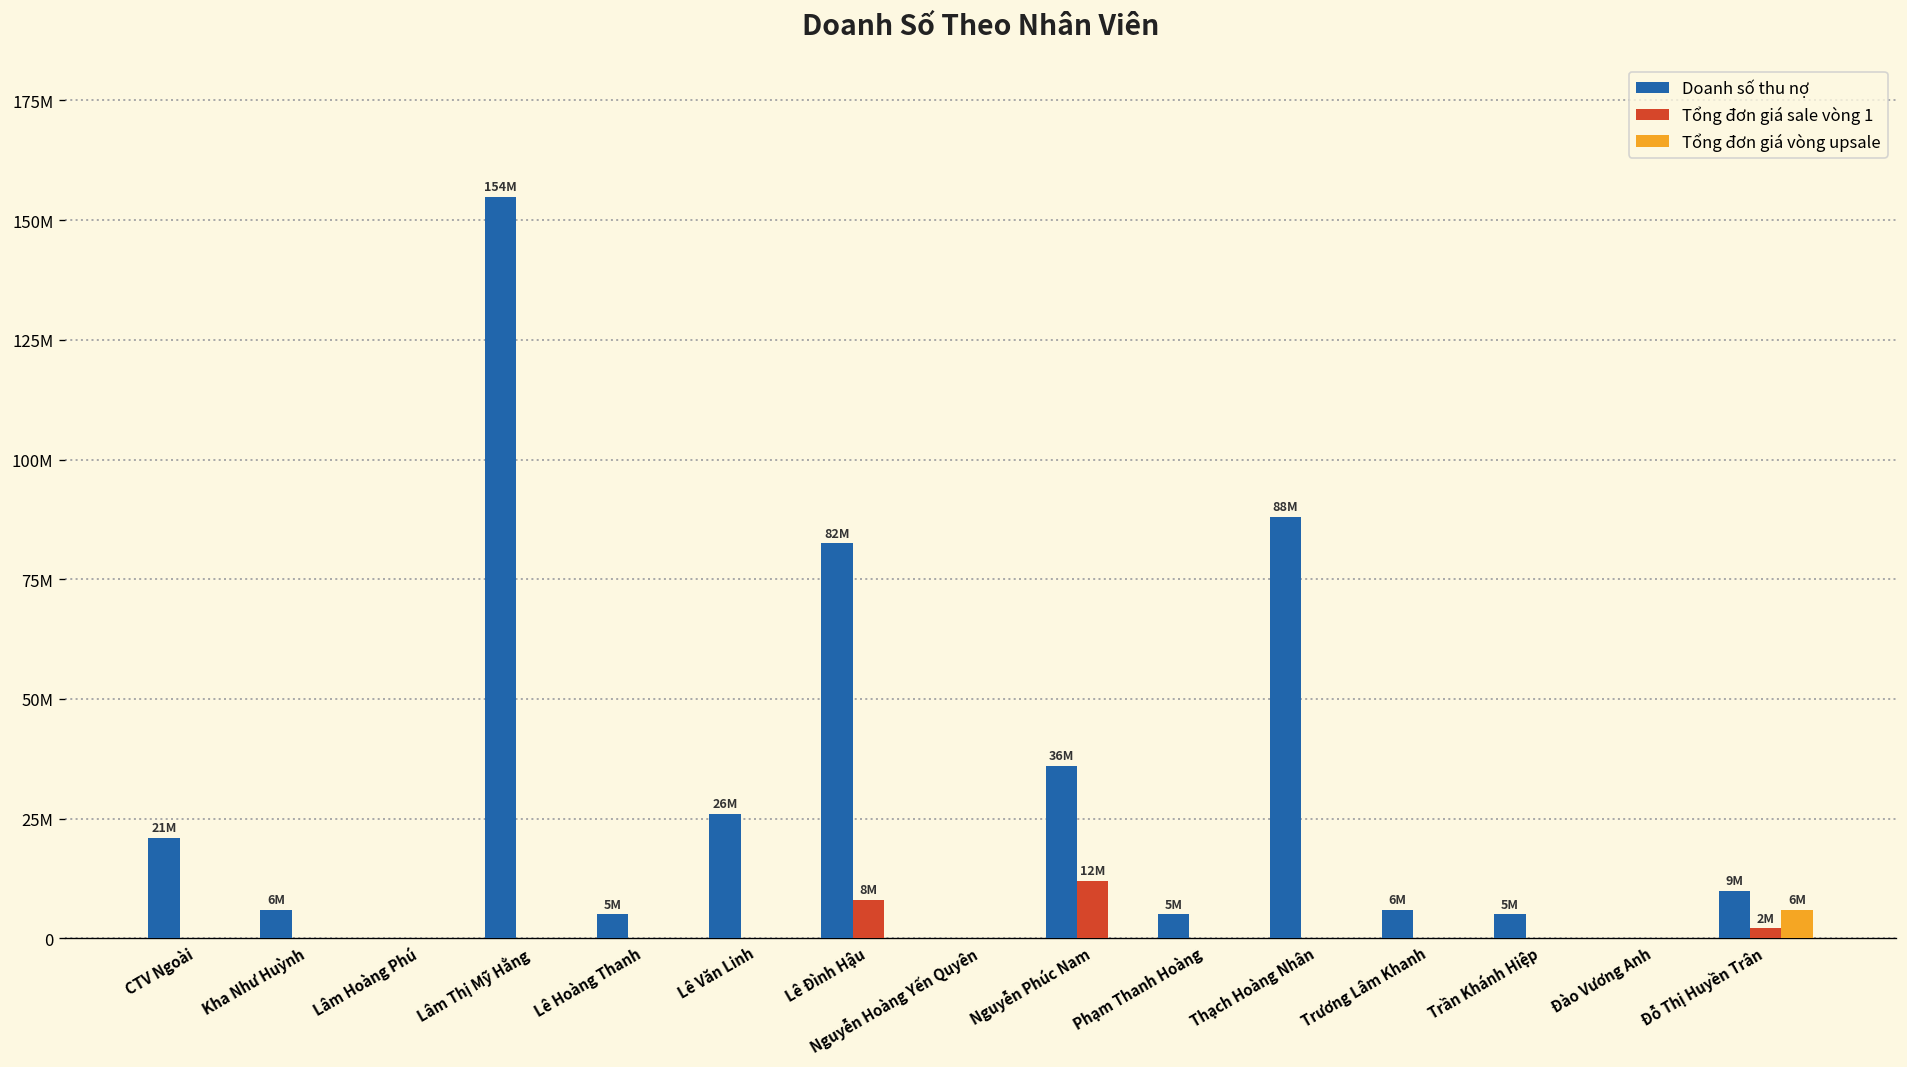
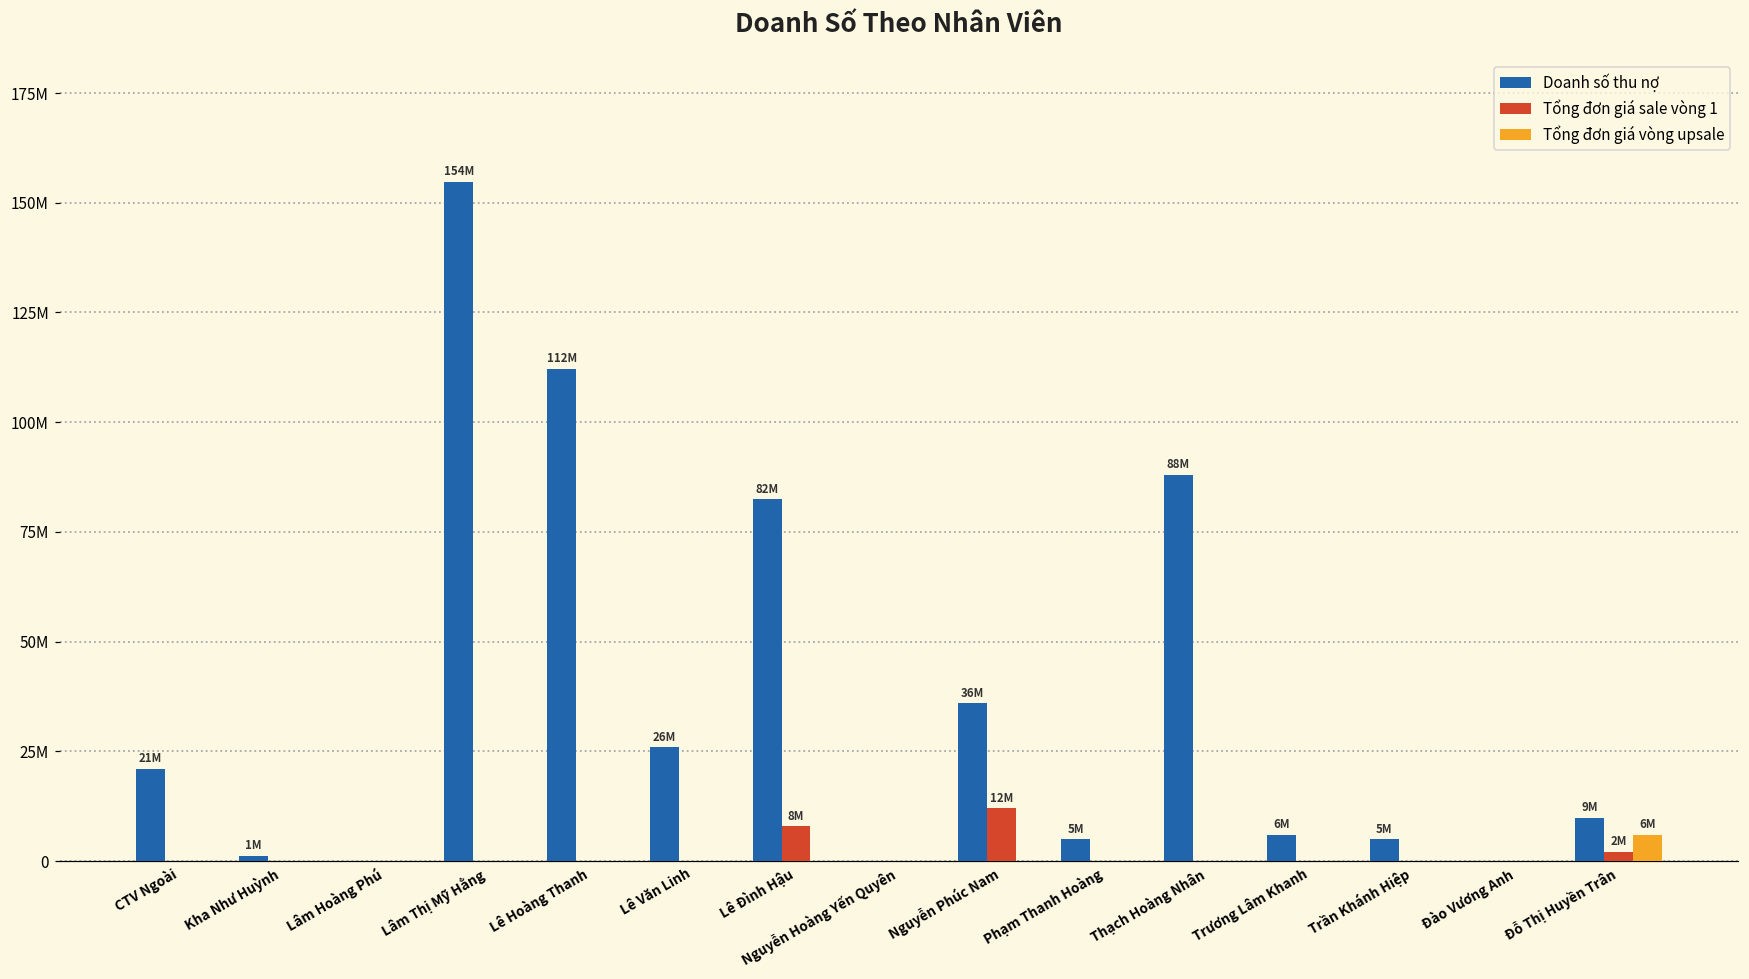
Doanh số thu nợ, Kha Như Huỳnh: 6M -> 1M
Doanh số thu nợ, Lê Hoàng Thanh: 5M -> 112M
